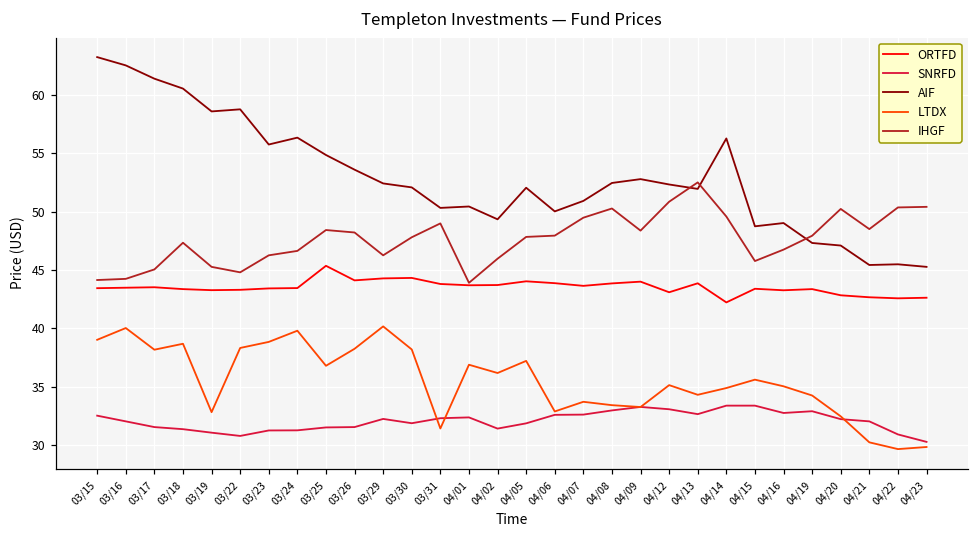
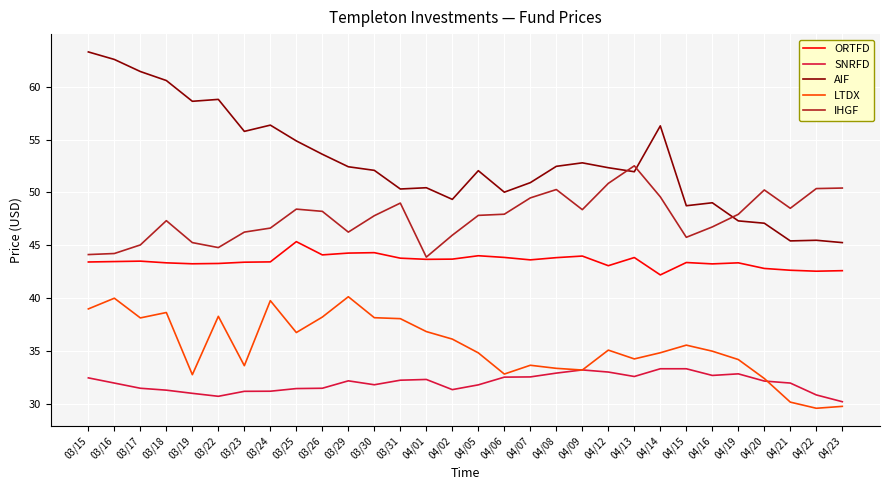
LTDX, 03/23: 38.8 -> 33.7
LTDX, 03/31: 31.4 -> 38.1
LTDX, 04/05: 37.2 -> 34.9
